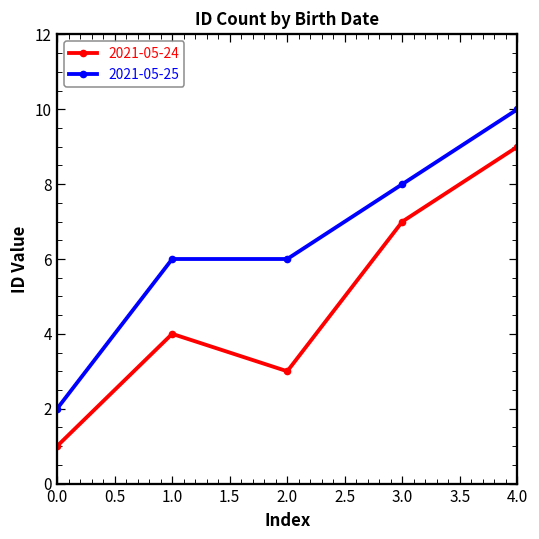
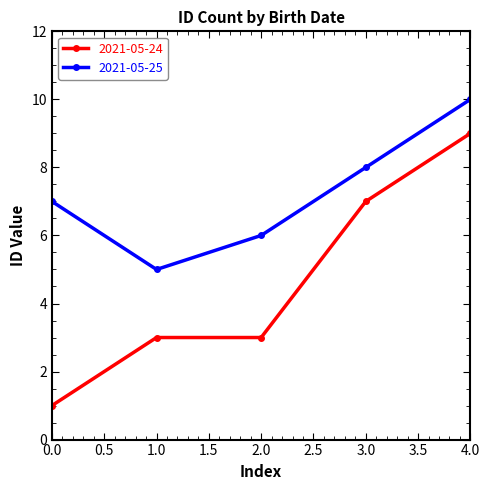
2021-05-25, 0.0: 2 -> 7
2021-05-24, 1.0: 4 -> 3
2021-05-25, 1.0: 6 -> 5
